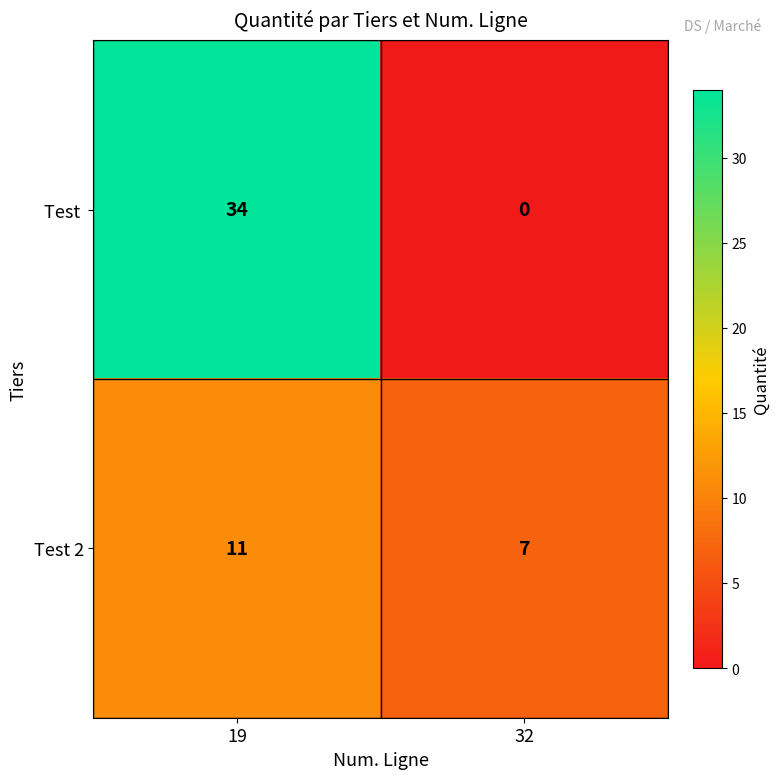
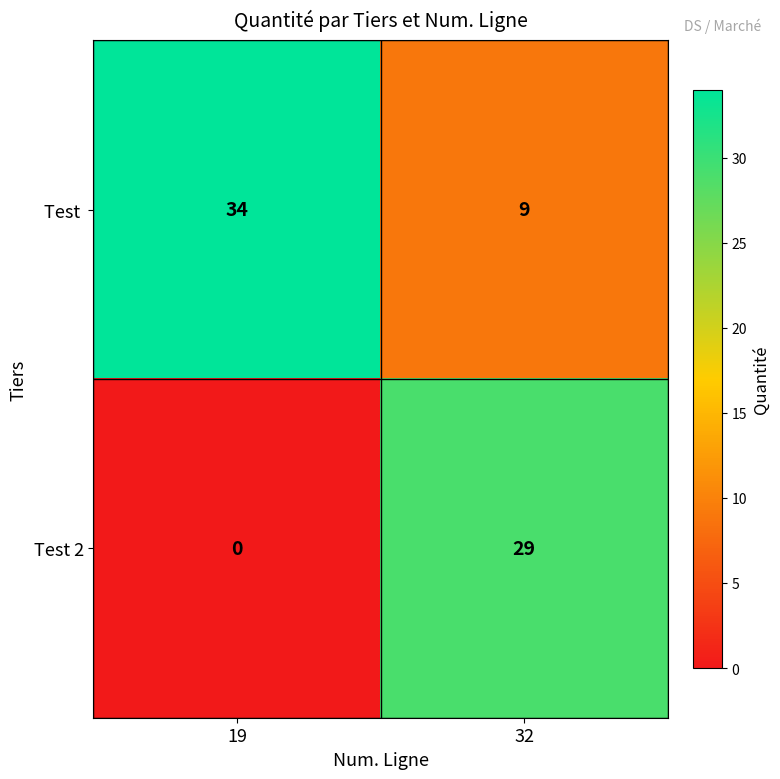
Test, 32: 0 -> 9
Test 2, 19: 11 -> 0
Test 2, 32: 7 -> 29
